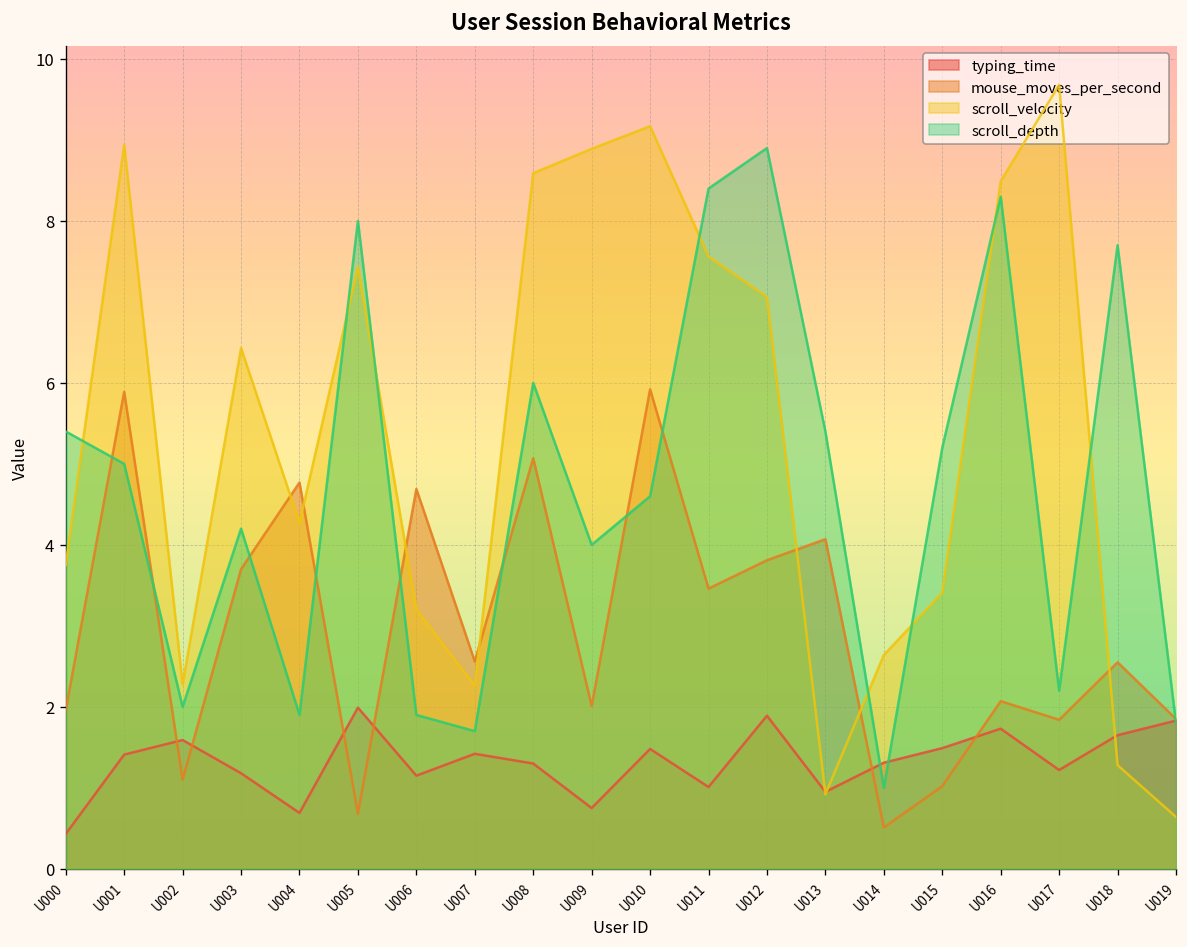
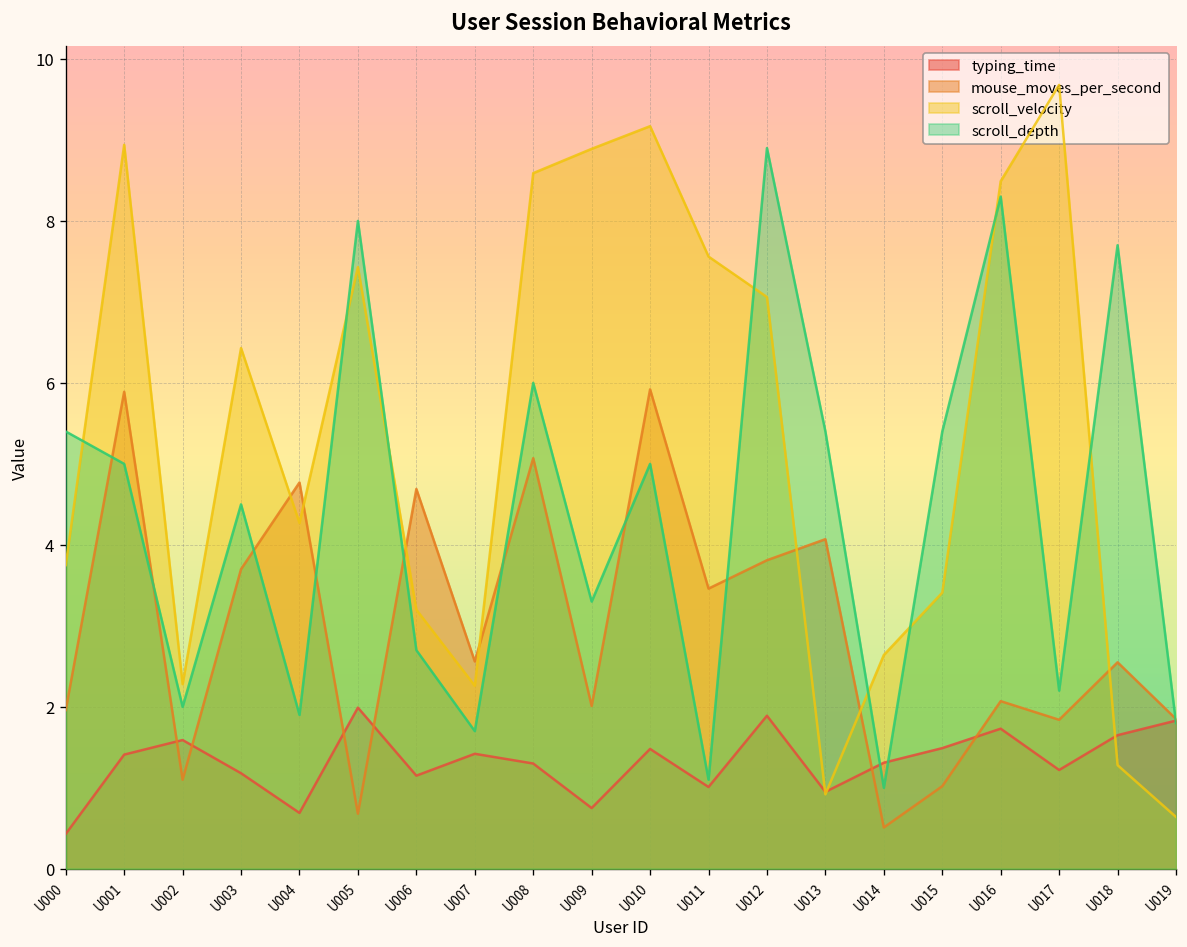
scroll_depth, U003: 4.2 -> 4.5
scroll_depth, U006: 1.9 -> 2.7
scroll_depth, U009: 4.0 -> 3.3
scroll_depth, U010: 4.6 -> 5.0
scroll_depth, U011: 8.4 -> 1.1
scroll_depth, U015: 5.2 -> 5.4
